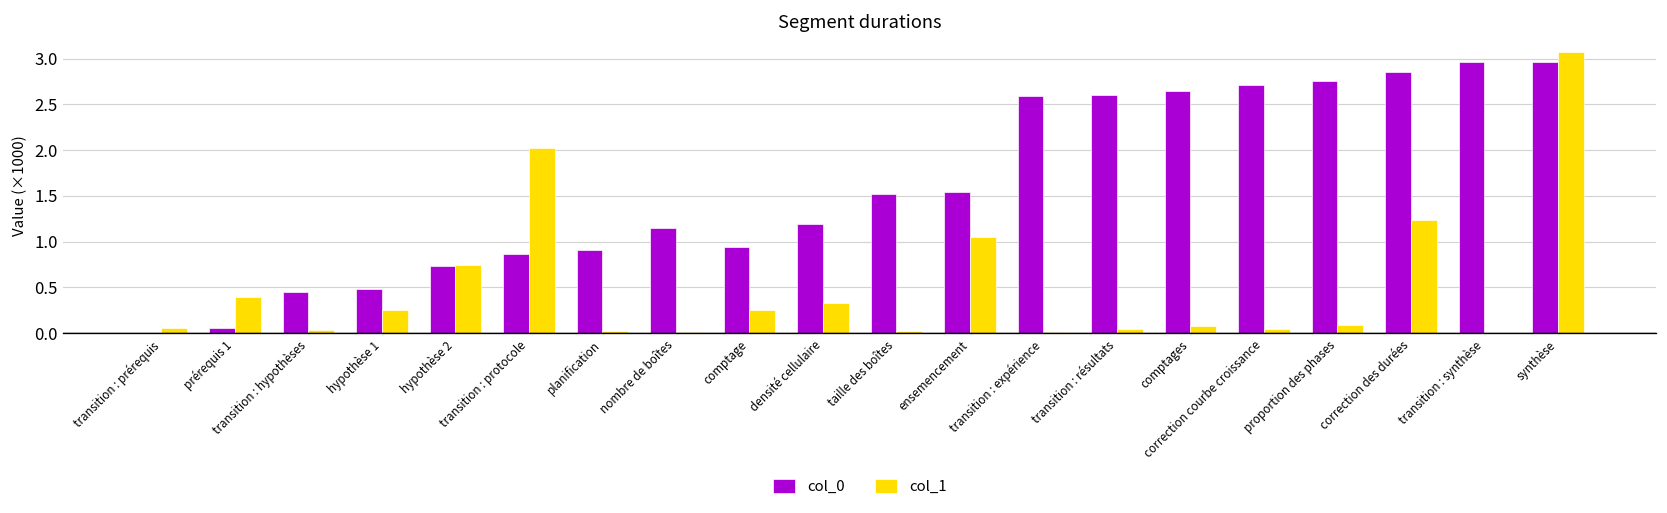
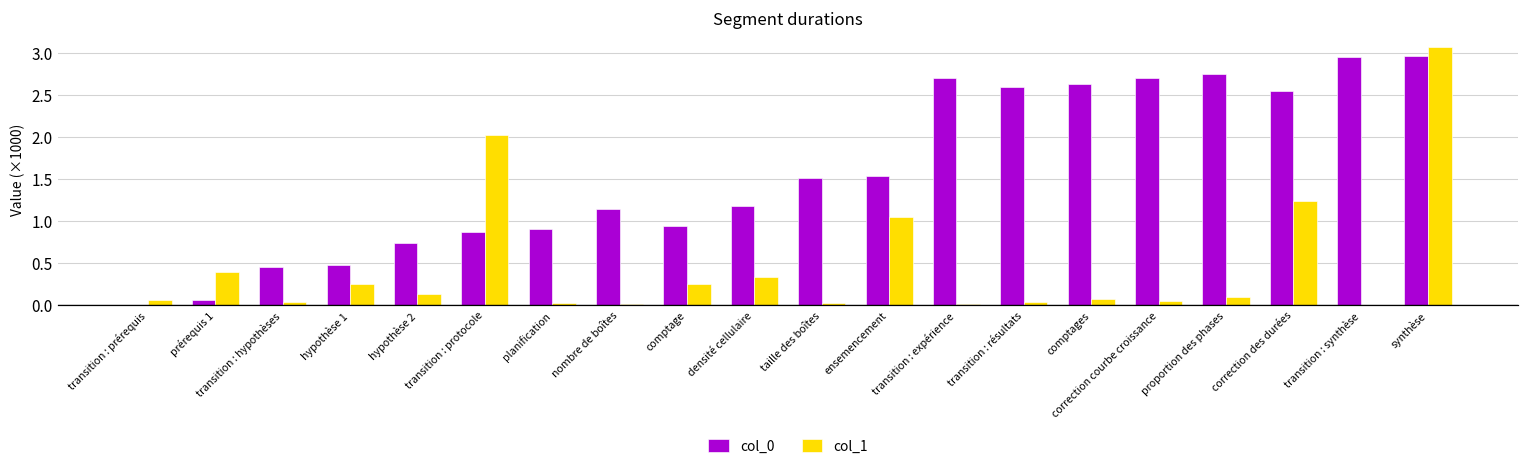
col_1, hypothèse 2: 0.7 -> 0.1
col_0, transition : expérience: 2.6 -> 2.7
col_0, correction des durées: 2.9 -> 2.6
